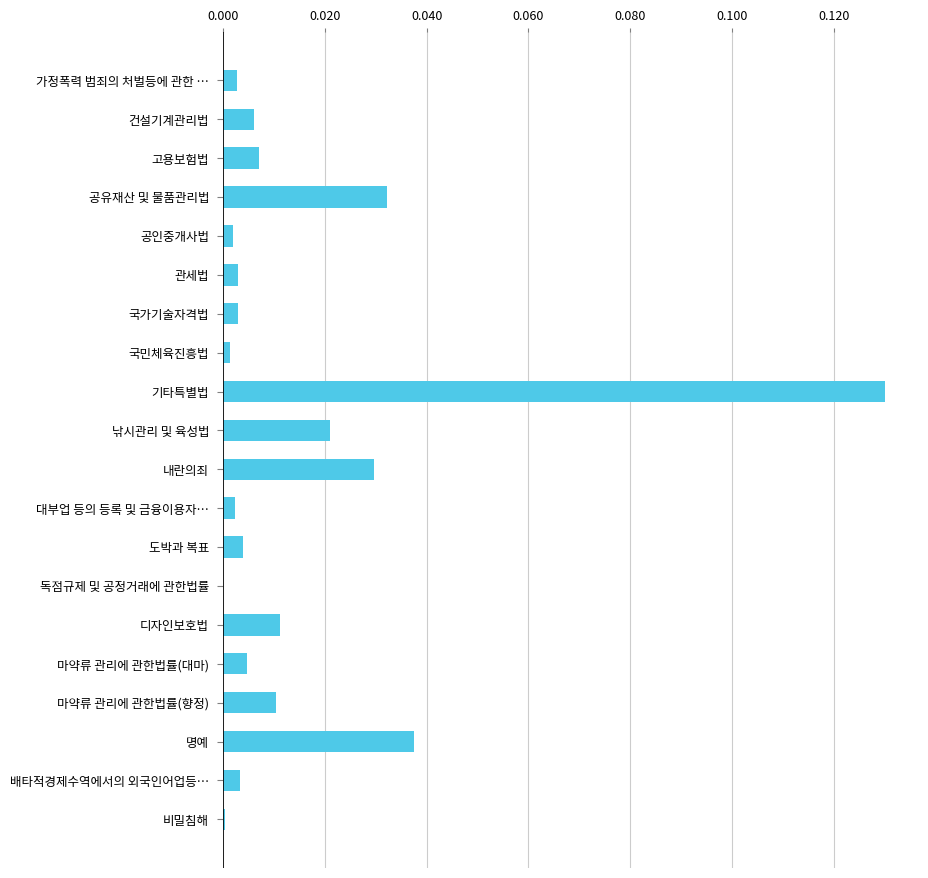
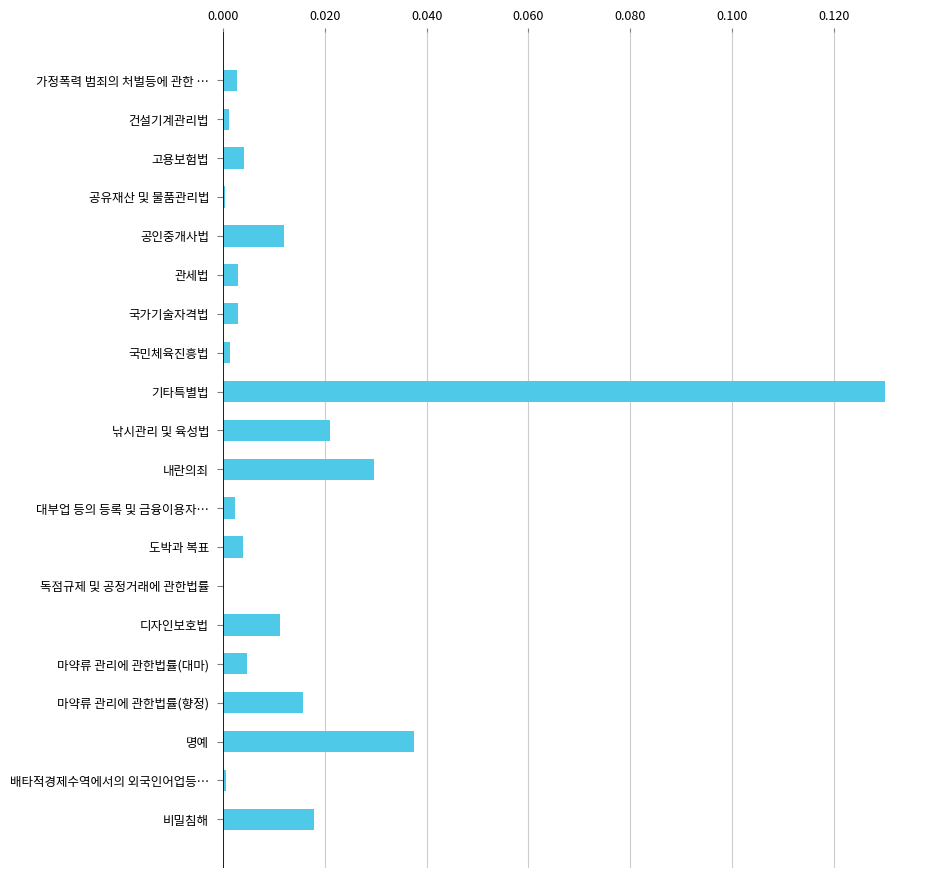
건설기계관리법: 0.006 -> 0.001
고용보험법: 0.007 -> 0.004
공유재산 및 물품관리법: 0.032 -> 0.000
공인중개사법: 0.002 -> 0.012
마약류 관리에 관한법률(향정): 0.010 -> 0.016
배타적경제수역에서의 외국인어업등…: 0.003 -> 0.001
비밀침해: 0.000 -> 0.018
